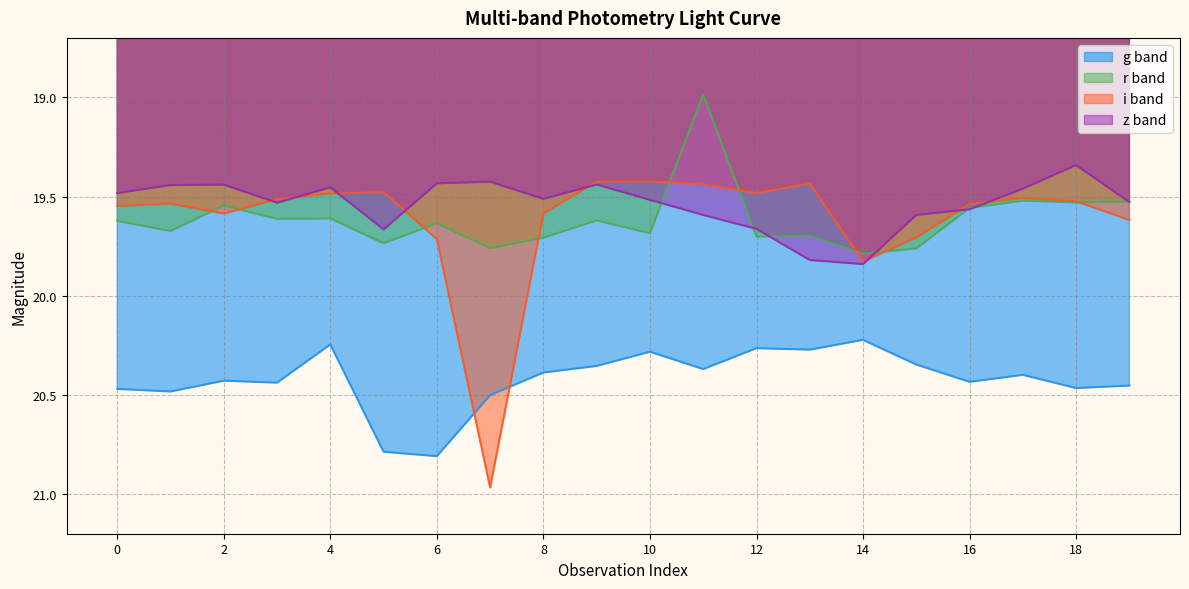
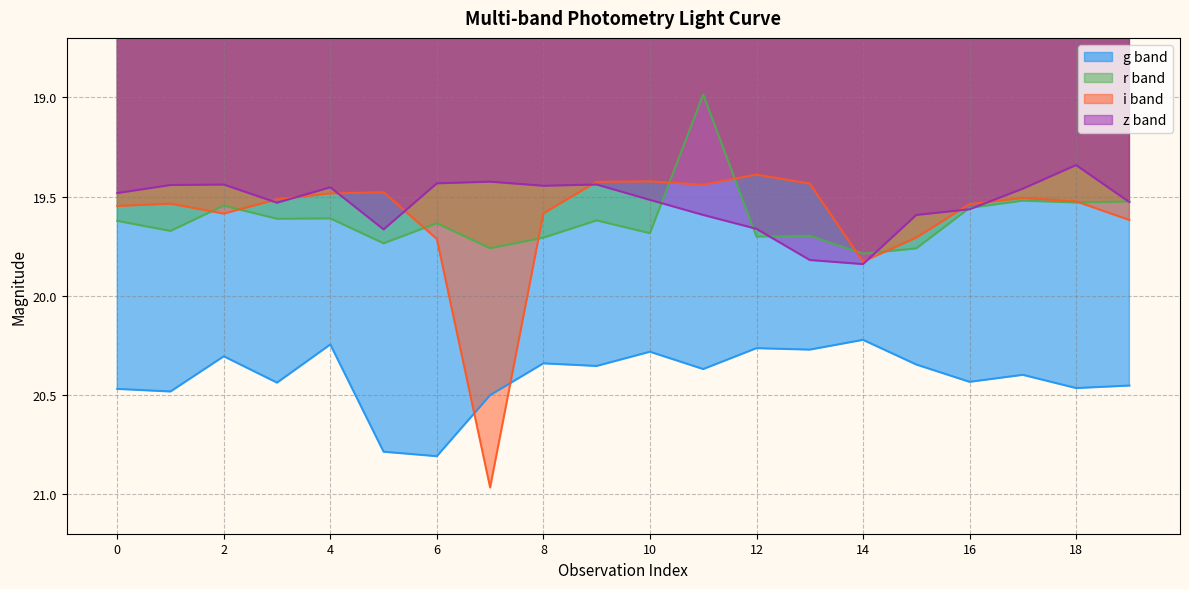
g band, 2: 20.43 -> 20.31
g band, 8: 20.39 -> 20.34
z band, 8: 19.51 -> 19.45
i band, 12: 19.48 -> 19.39
